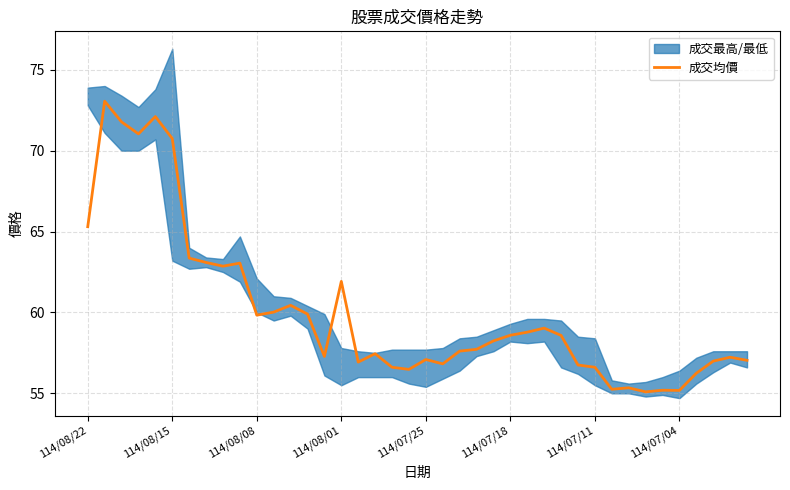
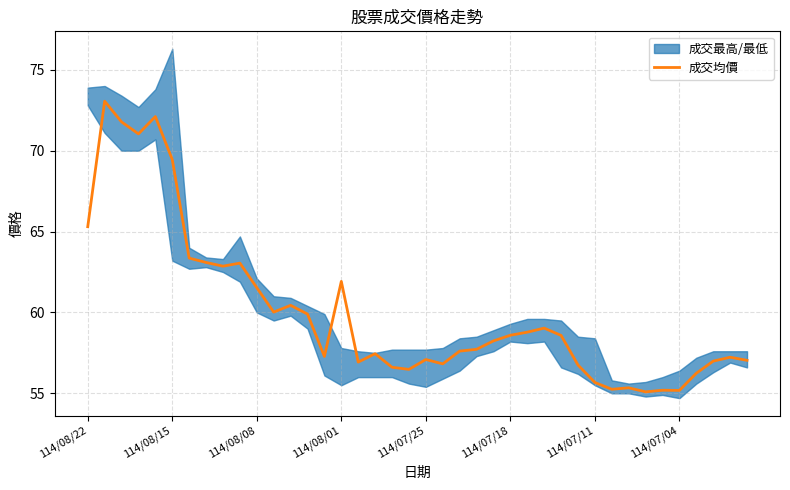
成交均價, 114/08/15: 70.8 -> 69.5
成交均價, 114/08/08: 59.8 -> 61.5
成交均價, 114/07/11: 56.6 -> 55.7
